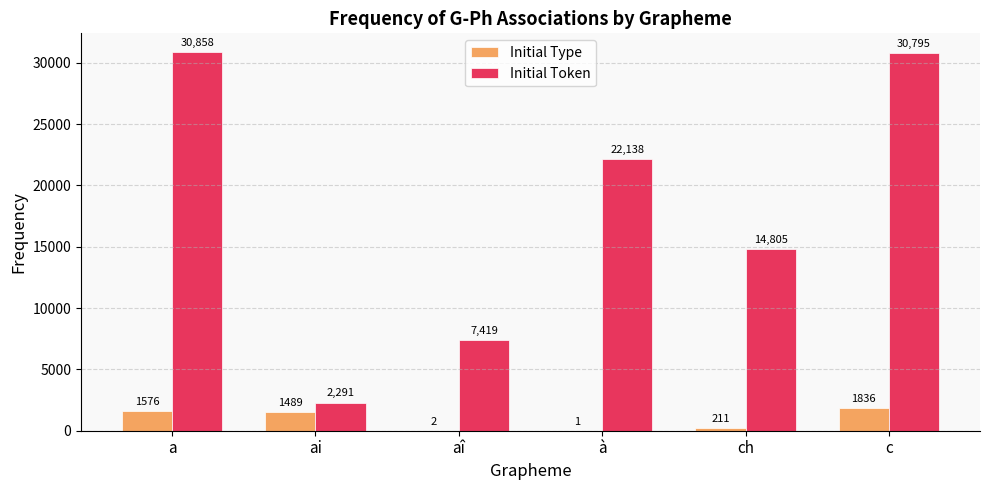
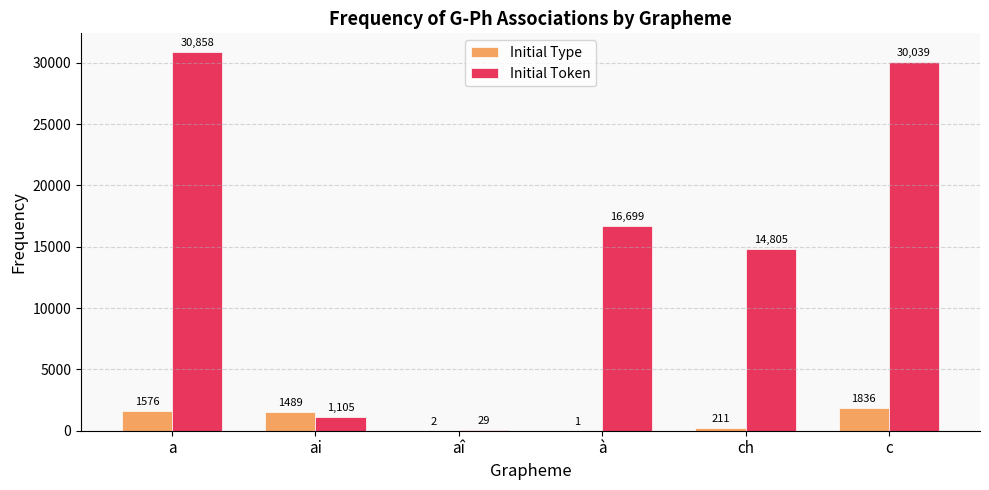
Initial Token, ai: 2,291 -> 1,105
Initial Token, aî: 7,419 -> 29
Initial Token, à: 22,138 -> 16,699
Initial Token, c: 30,795 -> 30,039
